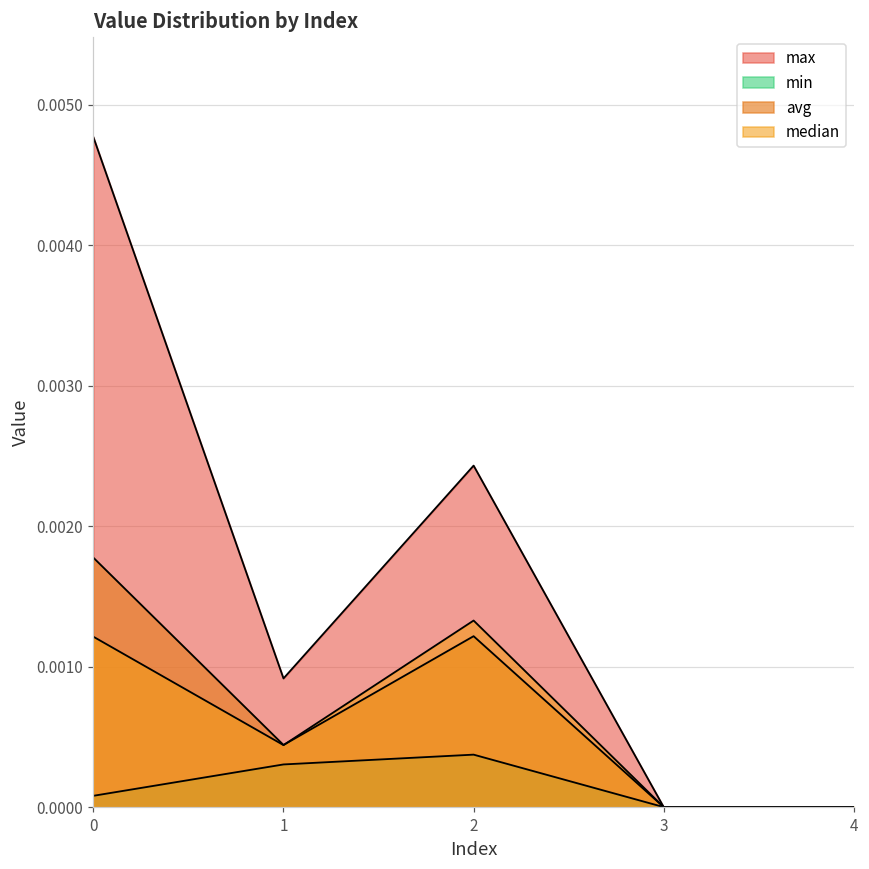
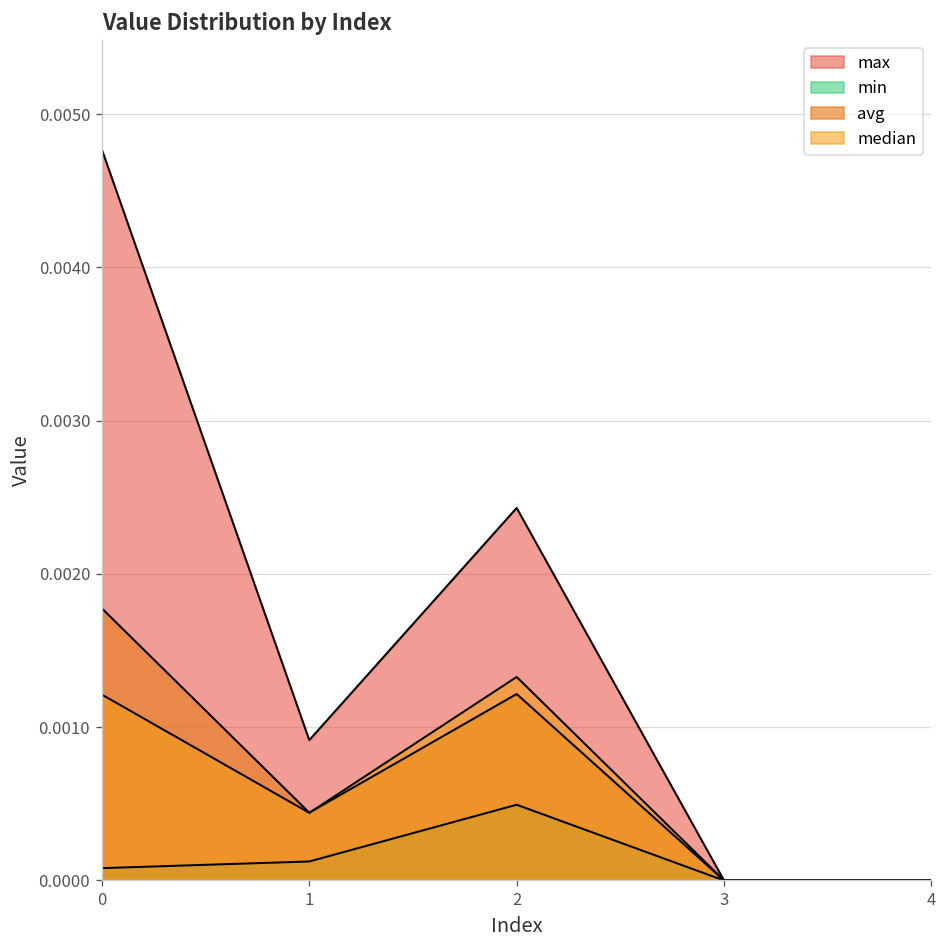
min, 1: 0.00030 -> 0.00012
min, 2: 0.00037 -> 0.00049
